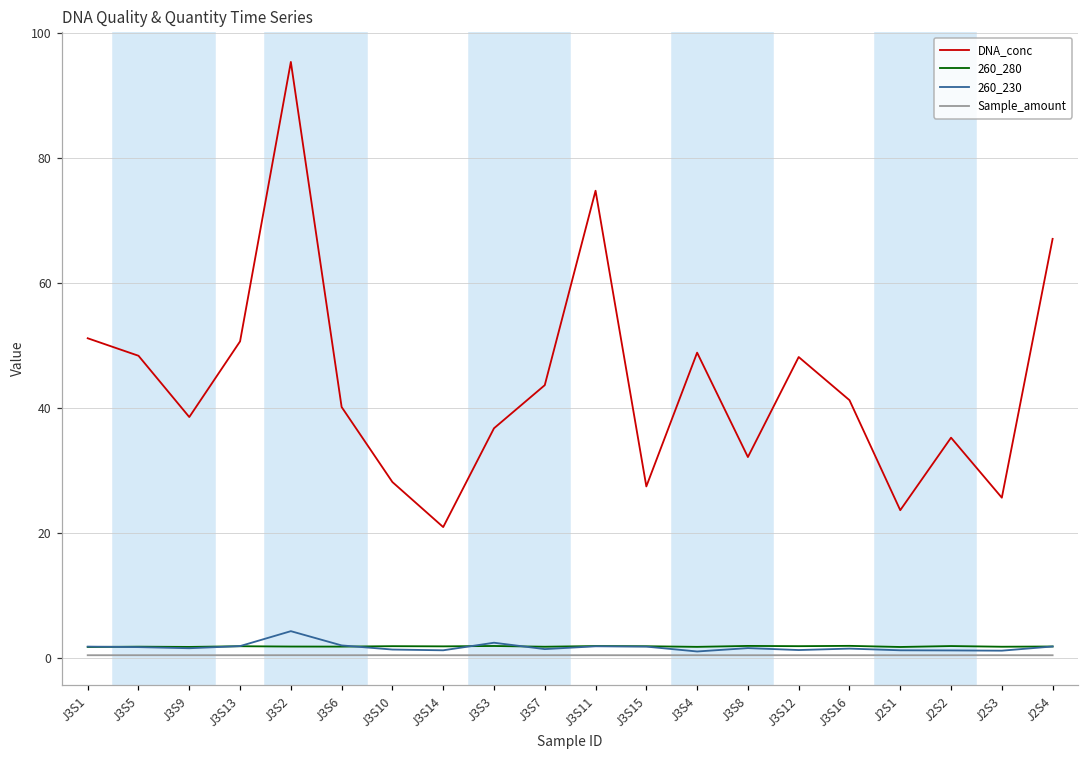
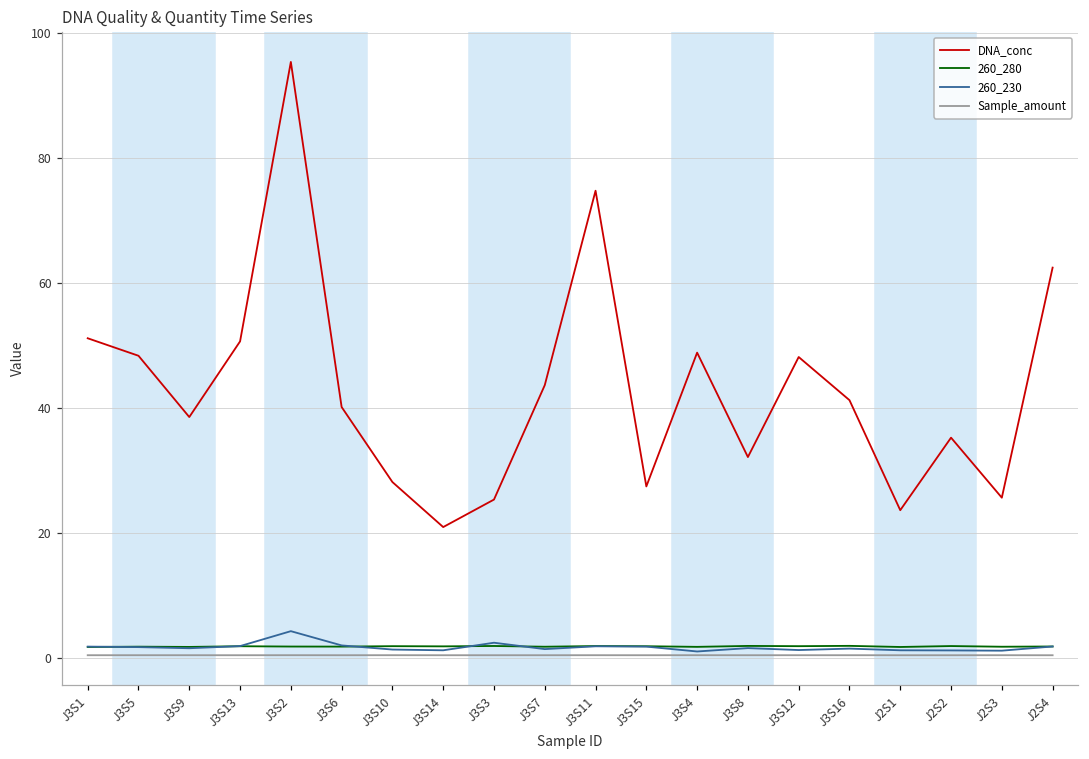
DNA_conc, J3S3: 37 -> 25
DNA_conc, J2S4: 67 -> 63
